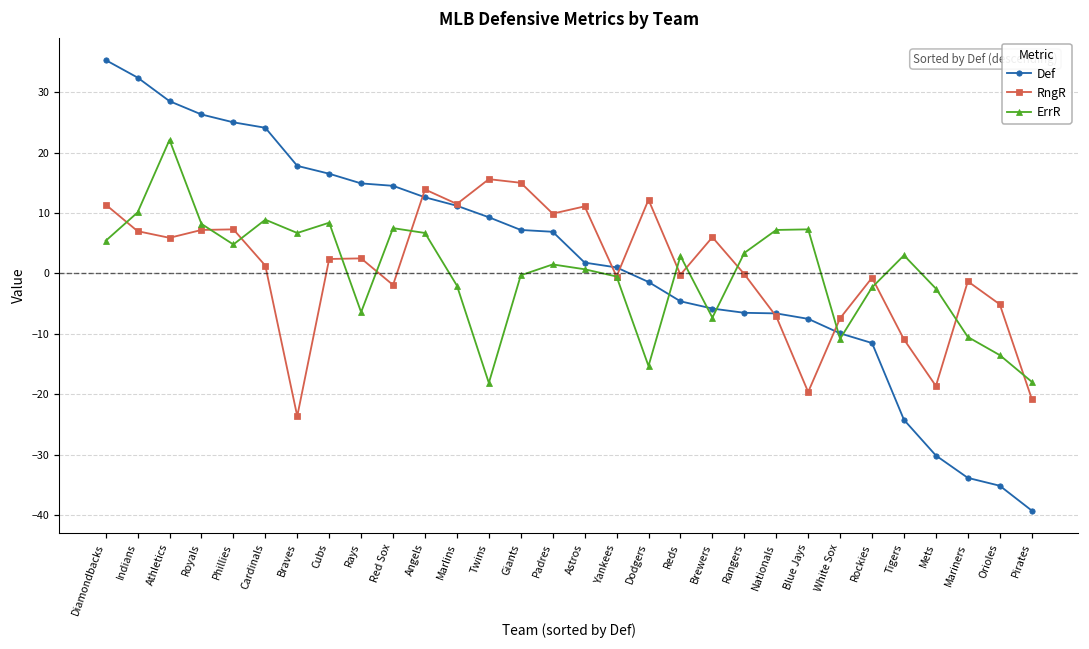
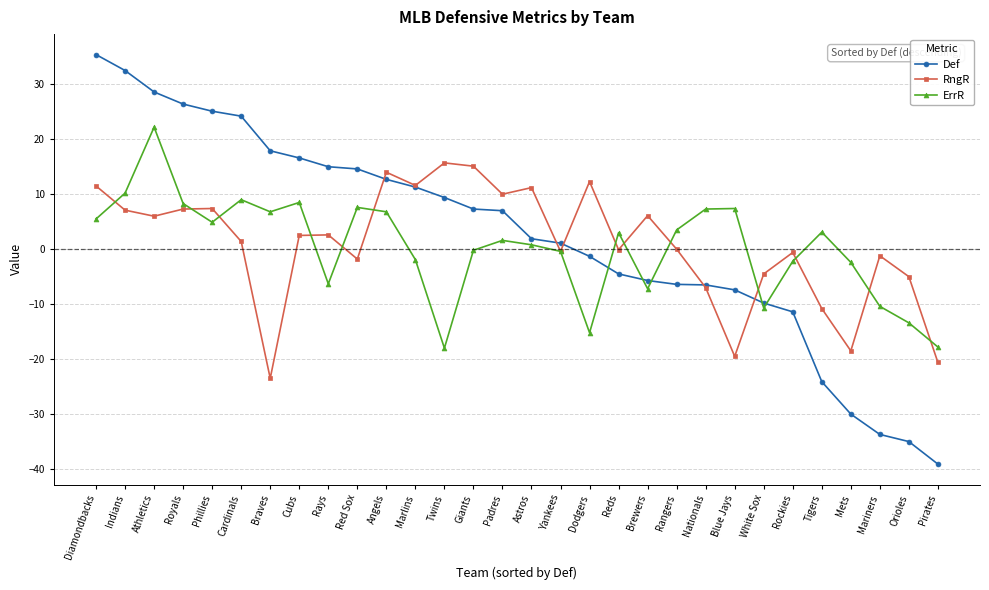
RngR, White Sox: -7 -> -5
